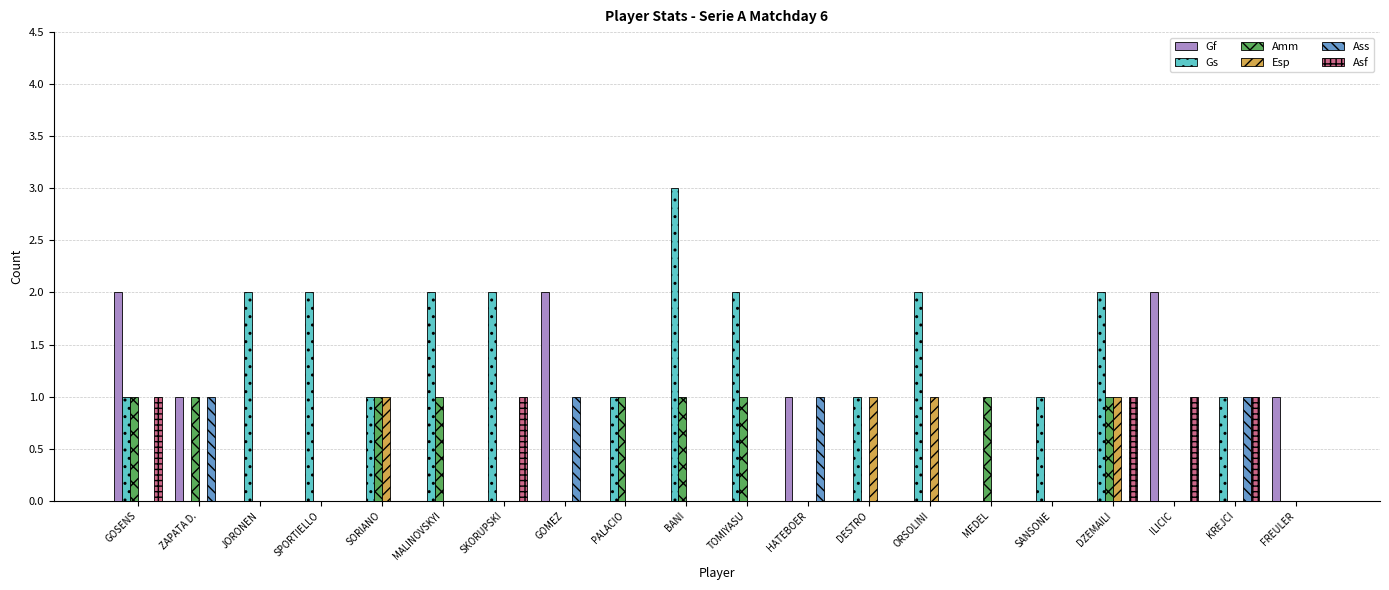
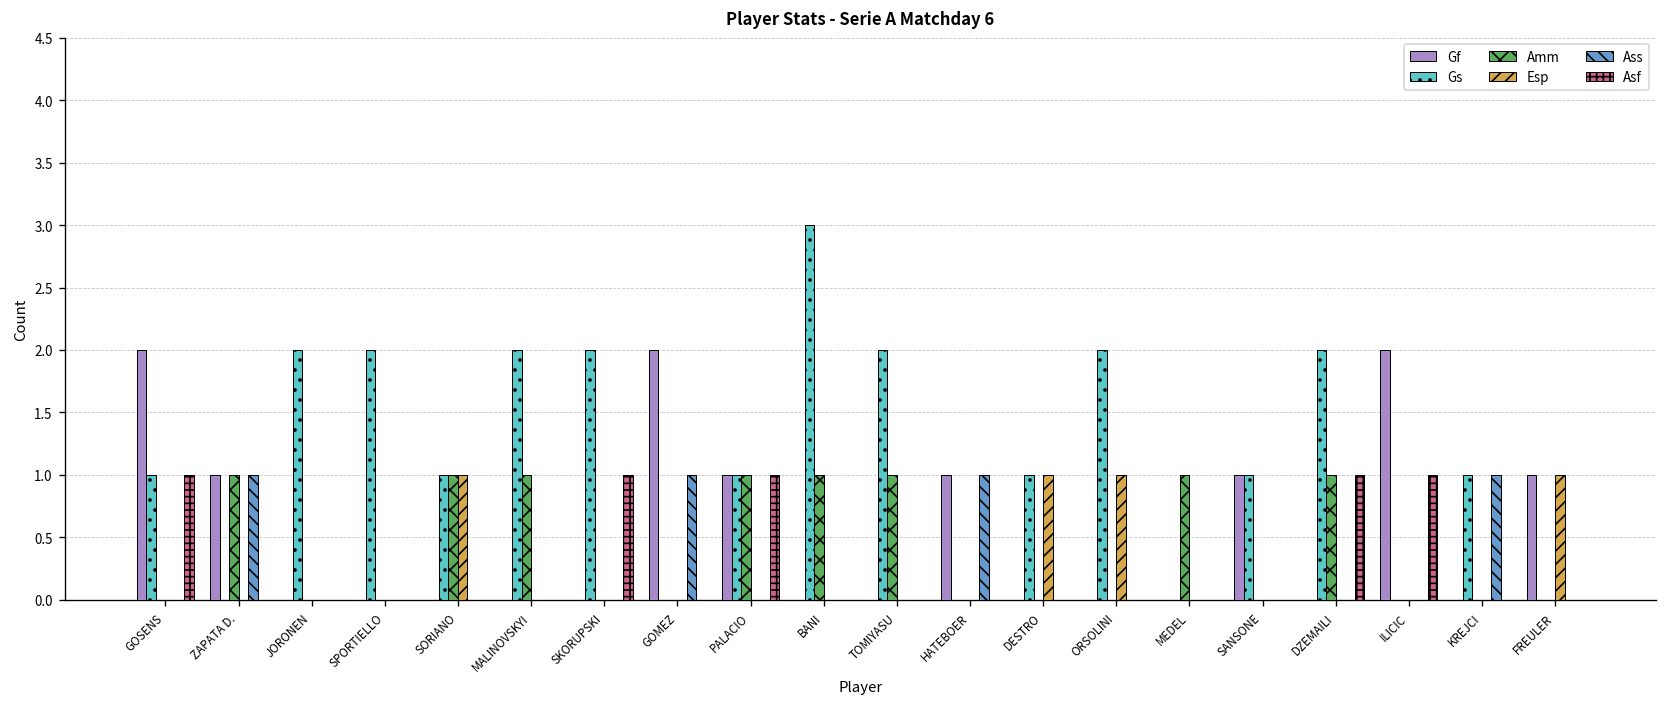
Amm, GOSENS: 1 -> 0
Gf, PALACIO: 0 -> 1
Asf, PALACIO: 0 -> 1
Gf, SANSONE: 0 -> 1
Esp, DZEMAILI: 1 -> 0
Asf, KREJCI: 1 -> 0
Esp, FREULER: 0 -> 1
